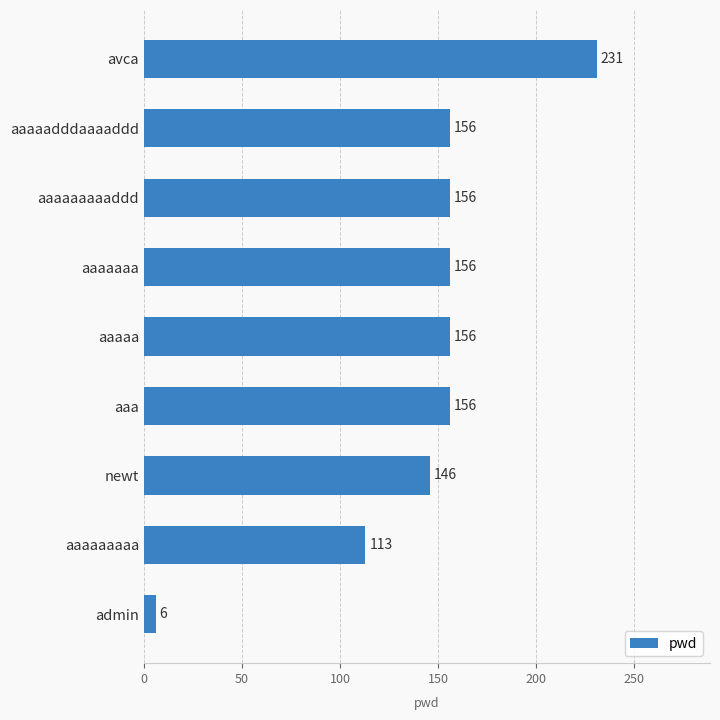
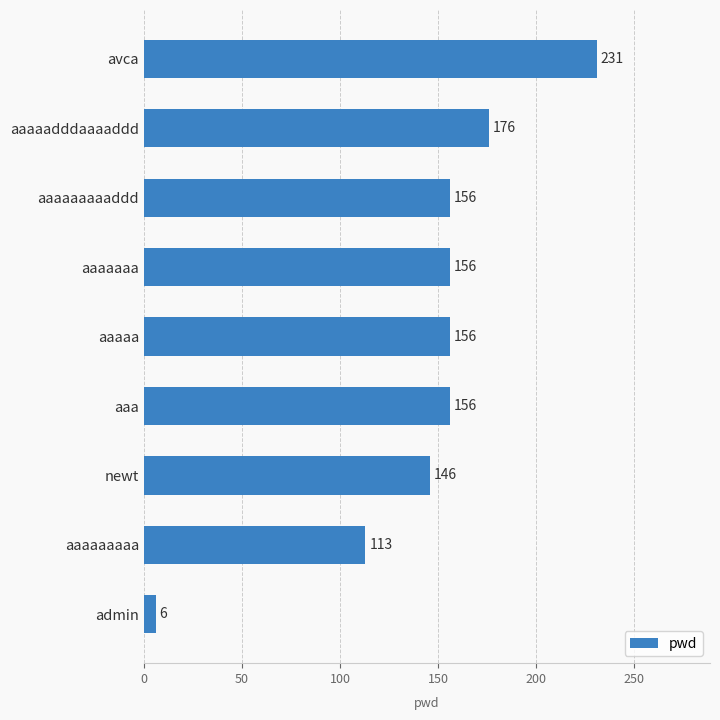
aaaaadddaaaaddd: 156 -> 176
